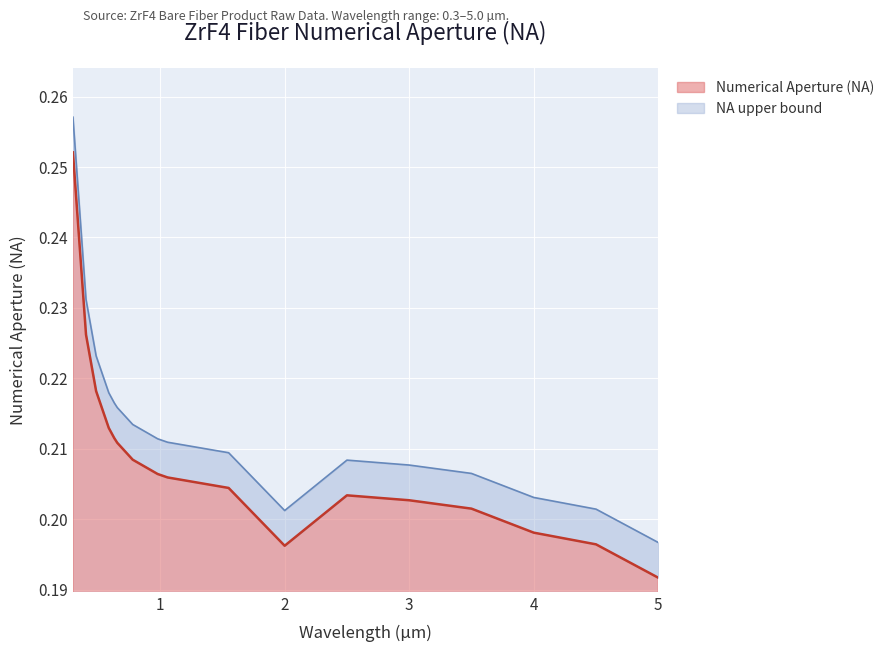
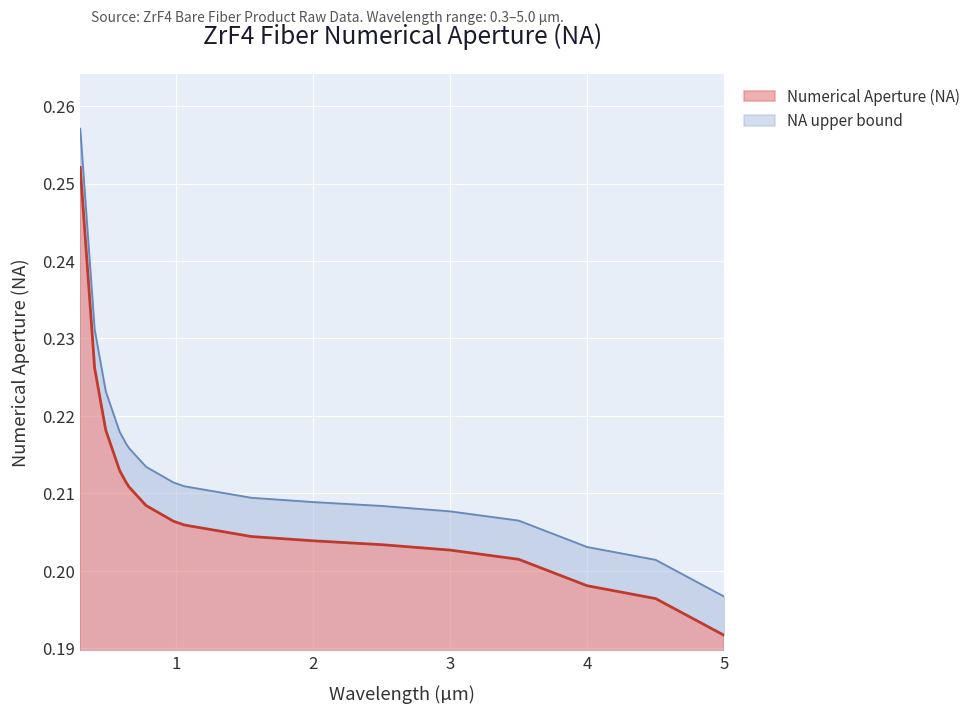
Numerical Aperture (NA), 2: 0.196 -> 0.204
